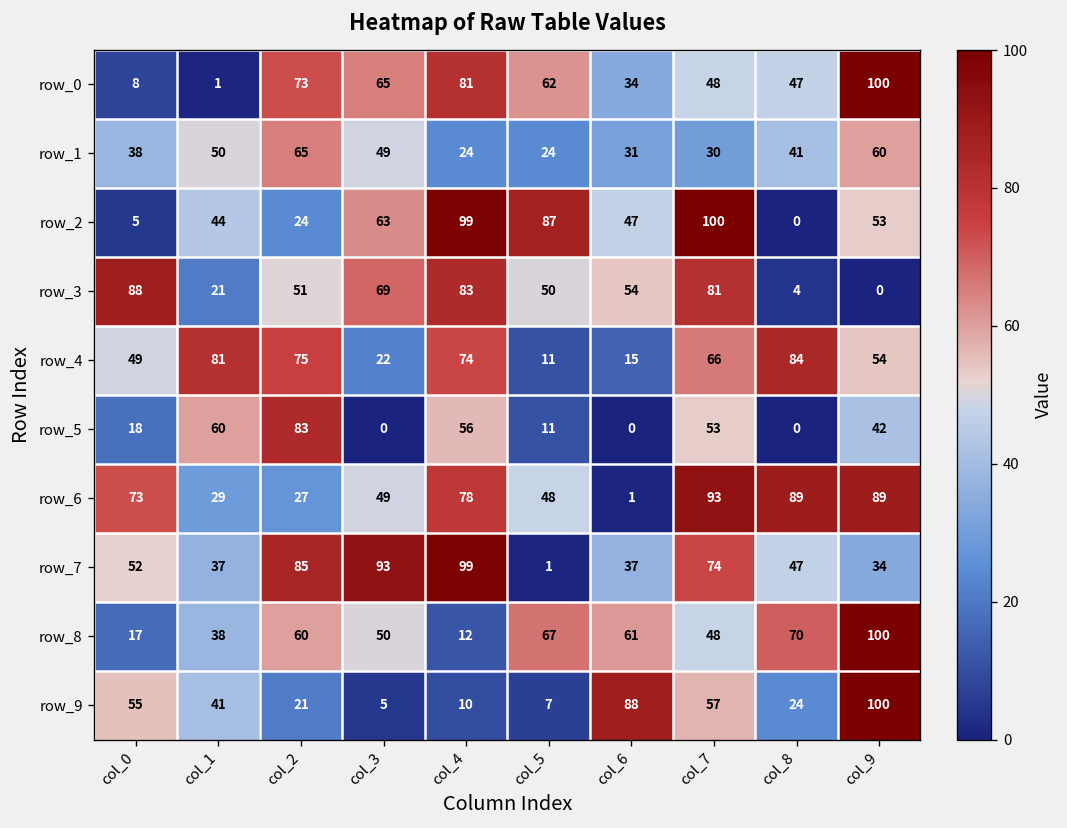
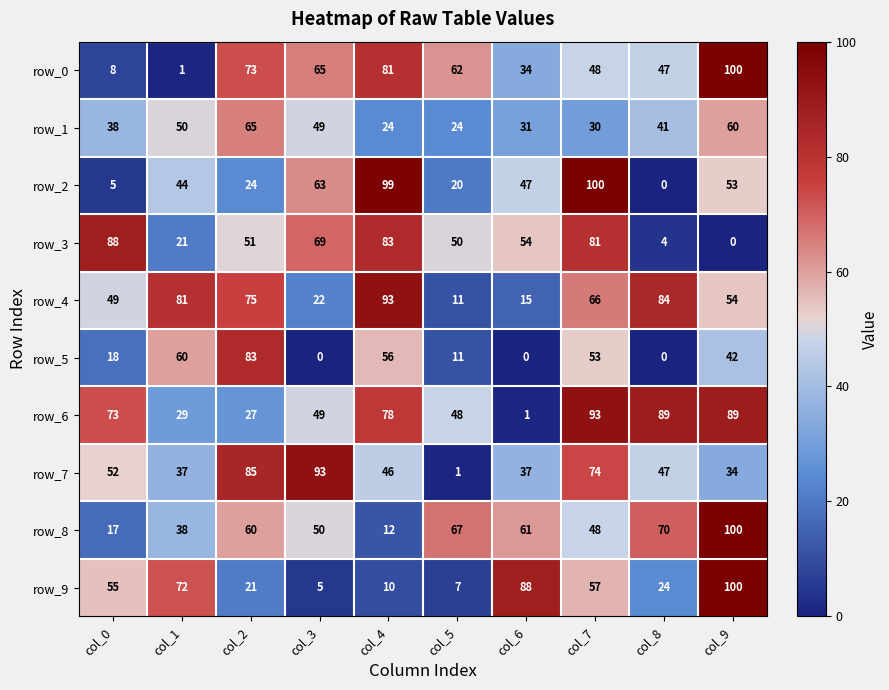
row_2, col_5: 87 -> 20
row_4, col_4: 74 -> 93
row_7, col_4: 99 -> 46
row_9, col_1: 41 -> 72
